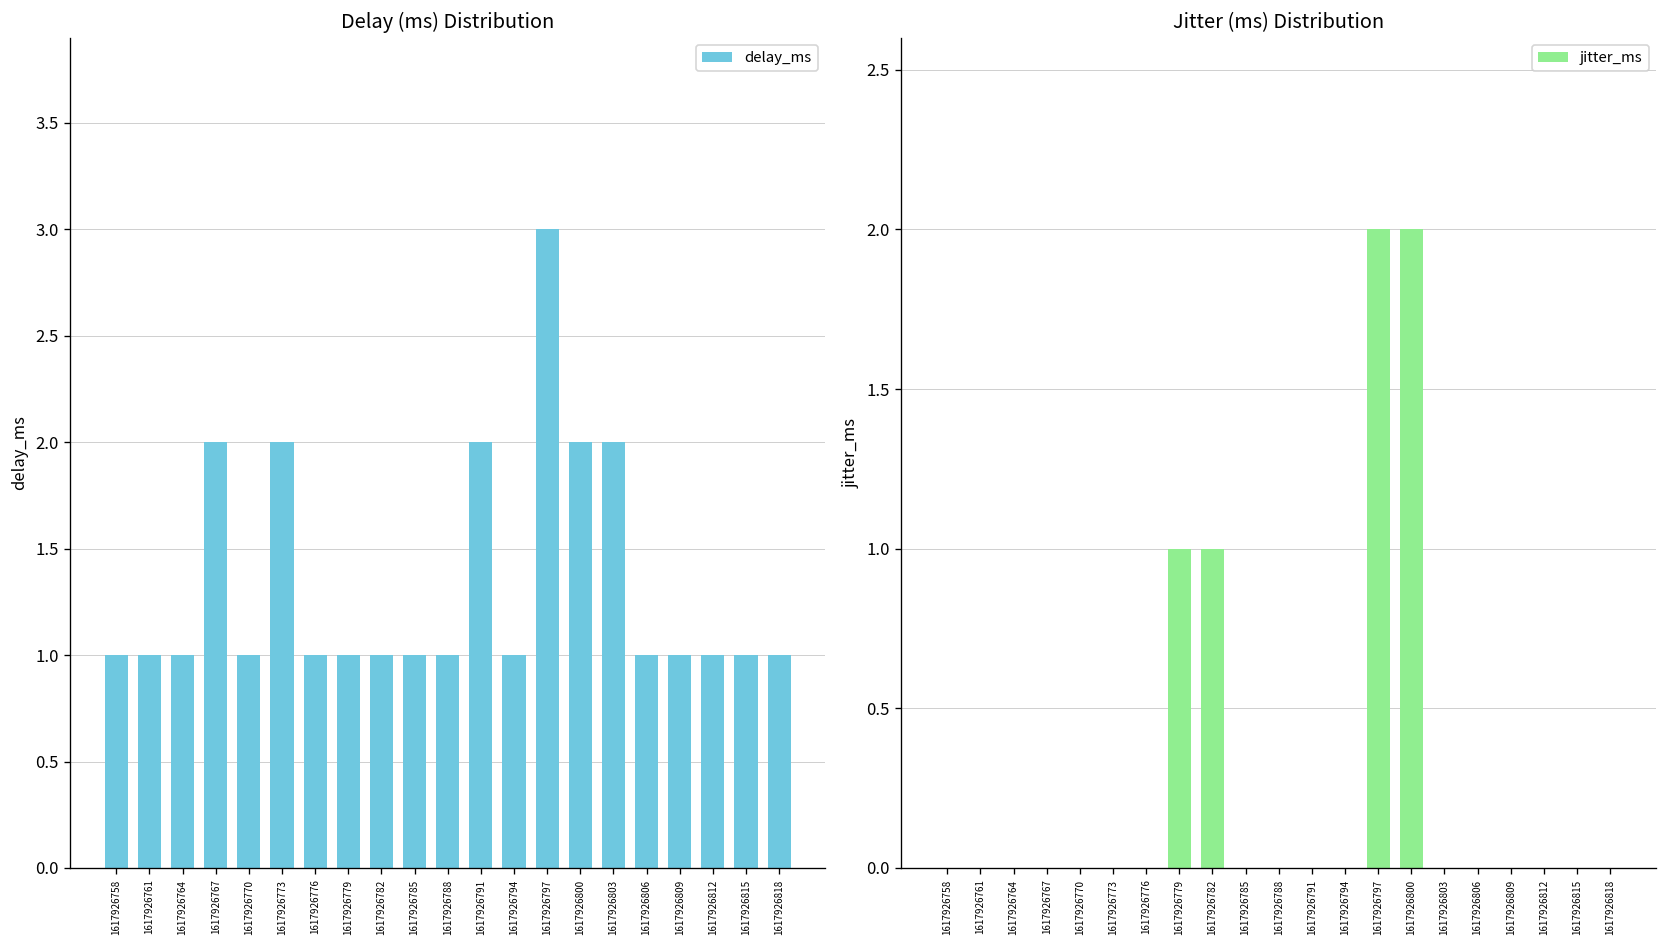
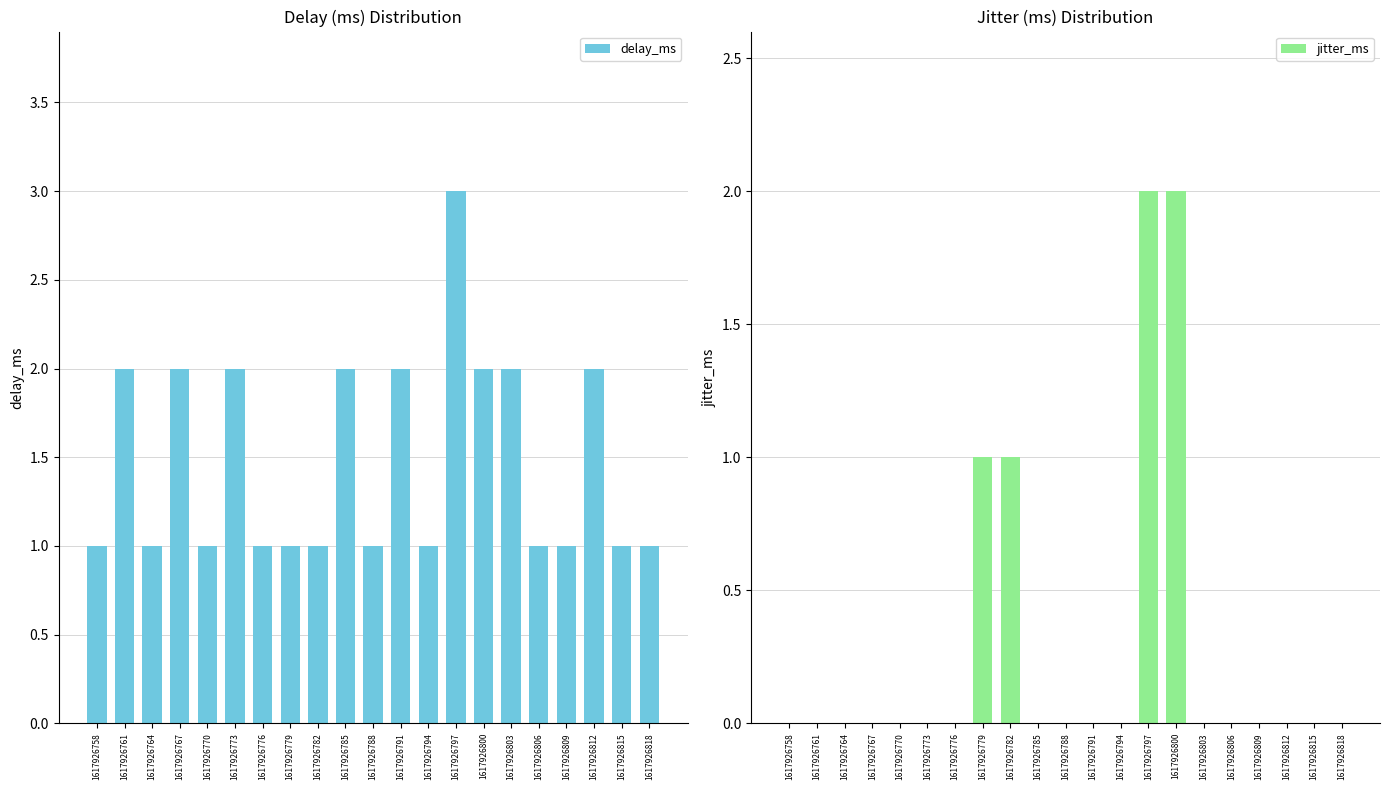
Delay (ms) Distribution, 1617926761: 1 -> 2
Delay (ms) Distribution, 1617926785: 1 -> 2
Delay (ms) Distribution, 1617926812: 1 -> 2
